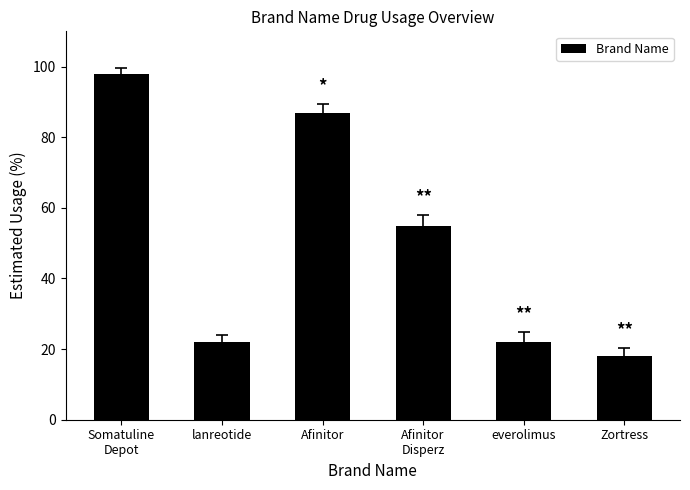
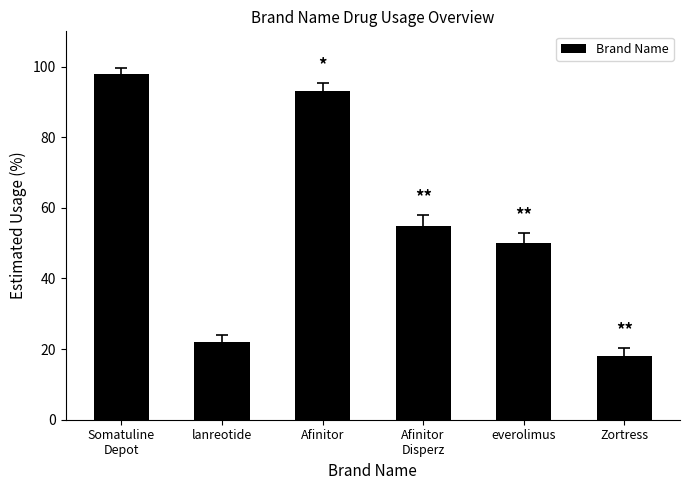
Brand Name, Afinitor: 87 -> 93
Brand Name, everolimus: 22 -> 50
